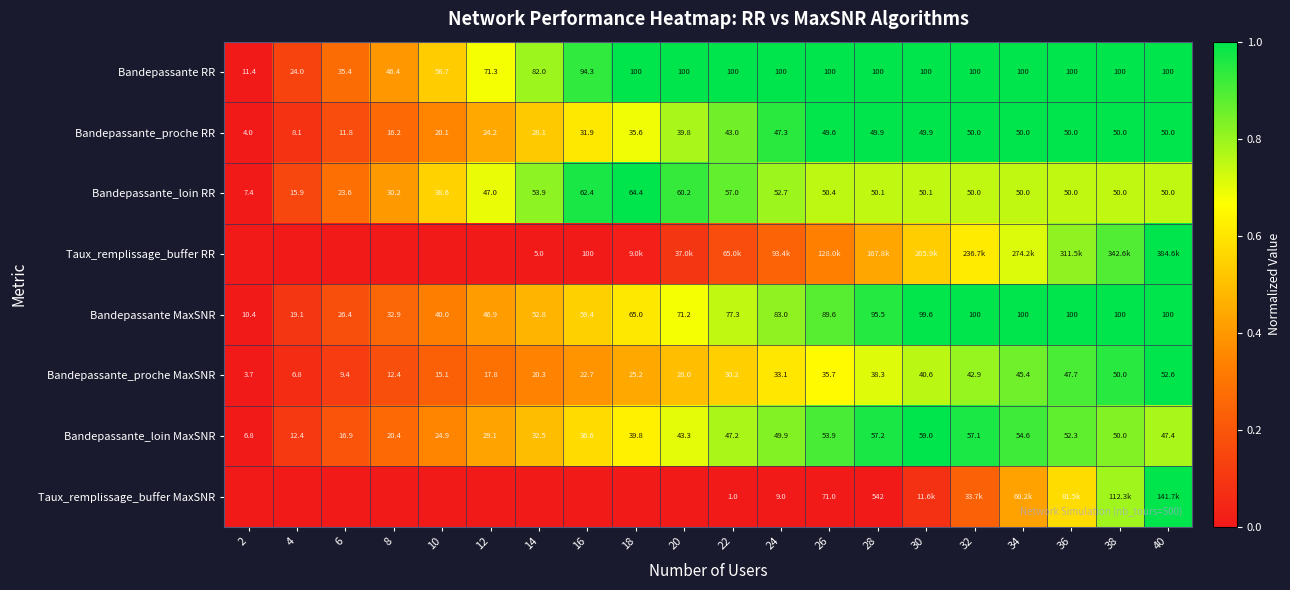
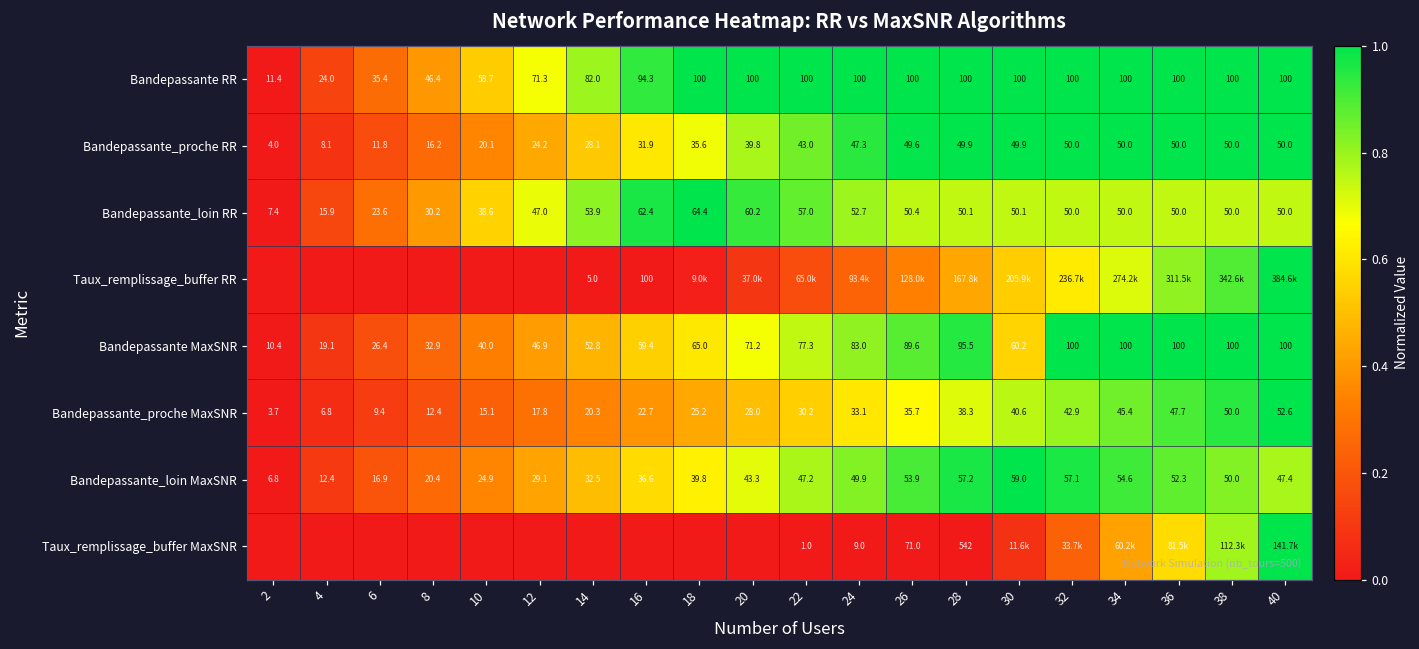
Bandepassante MaxSNR, 30: 99.6 -> 60.2
